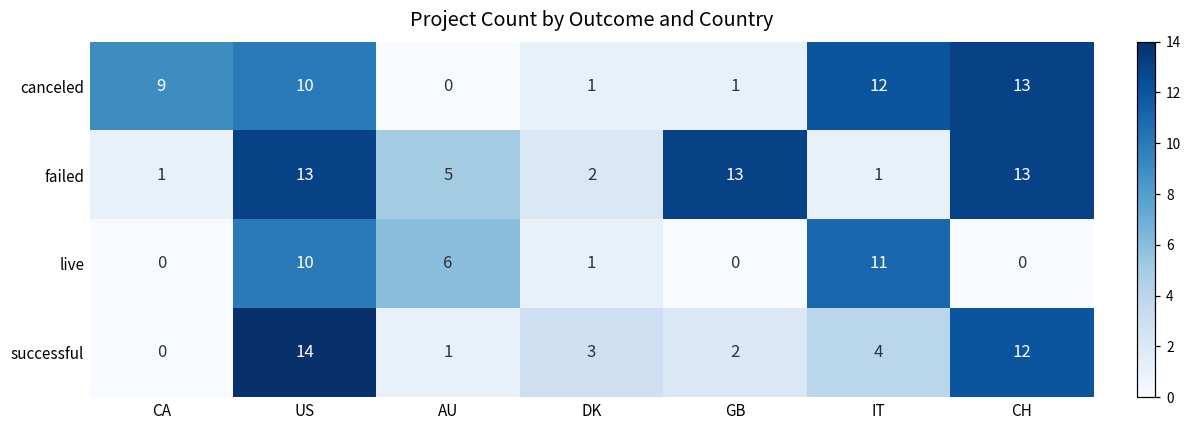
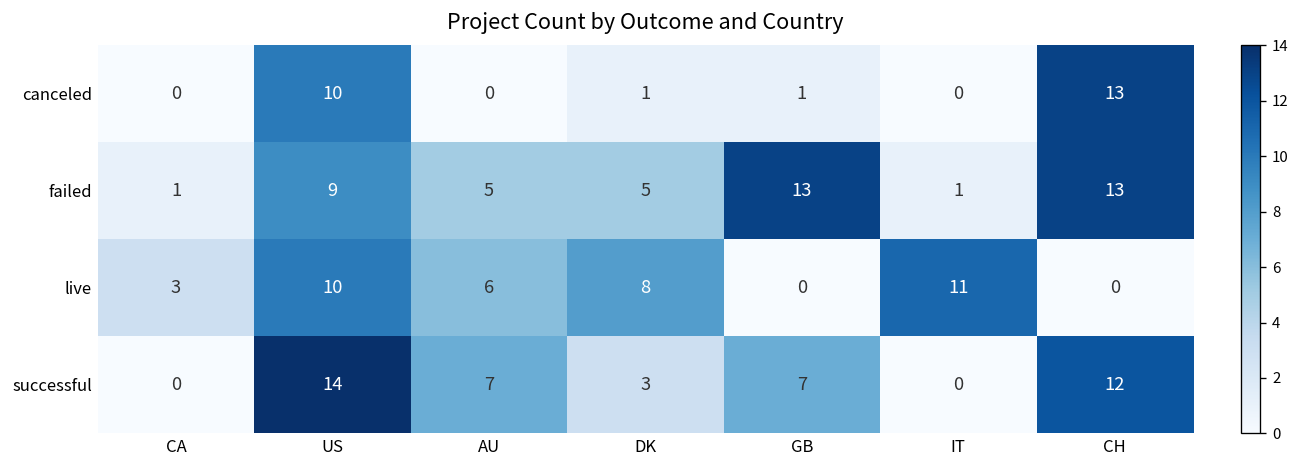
canceled, CA: 9 -> 0
canceled, IT: 12 -> 0
failed, US: 13 -> 9
failed, DK: 2 -> 5
live, CA: 0 -> 3
live, DK: 1 -> 8
successful, AU: 1 -> 7
successful, GB: 2 -> 7
successful, IT: 4 -> 0
